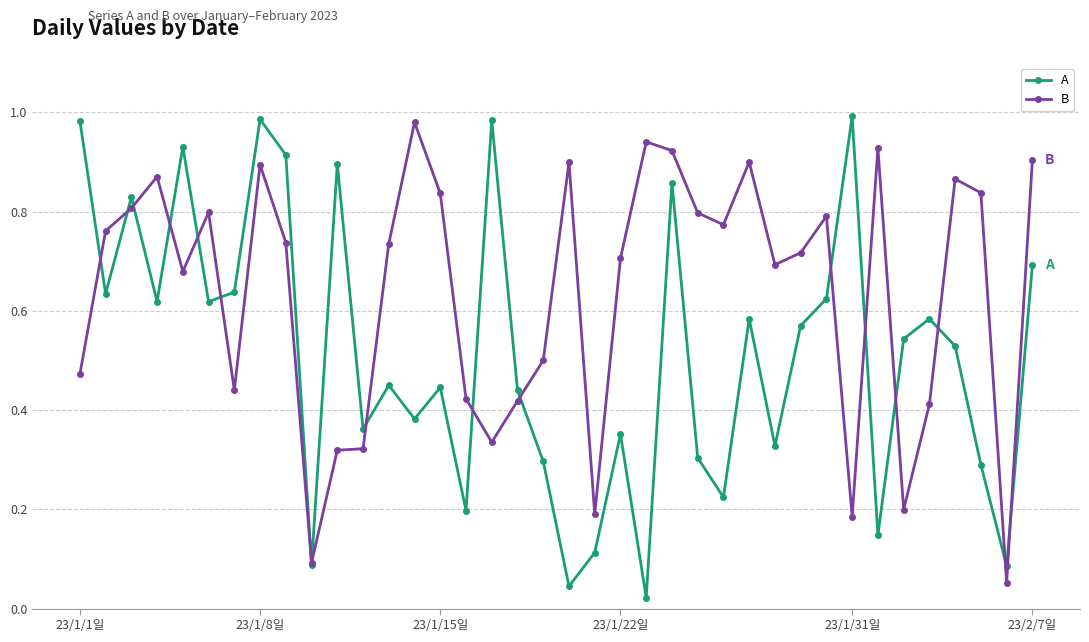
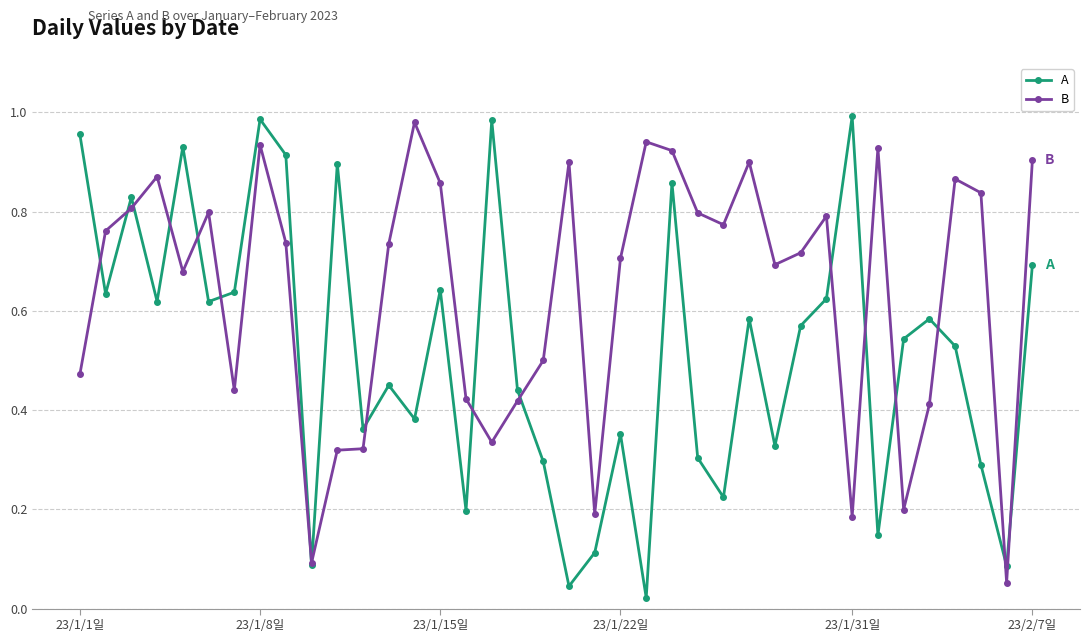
A, 23/1/1일: 0.98 -> 0.96
B, 23/1/8일: 0.89 -> 0.93
A, 23/1/15일: 0.45 -> 0.64
B, 23/1/15일: 0.84 -> 0.86
